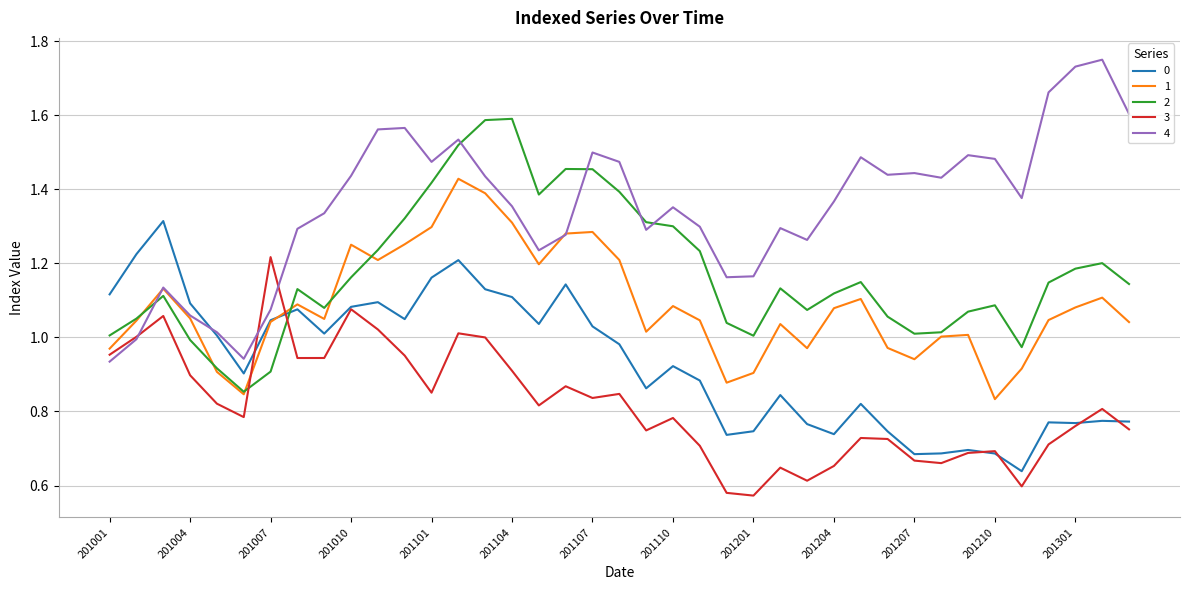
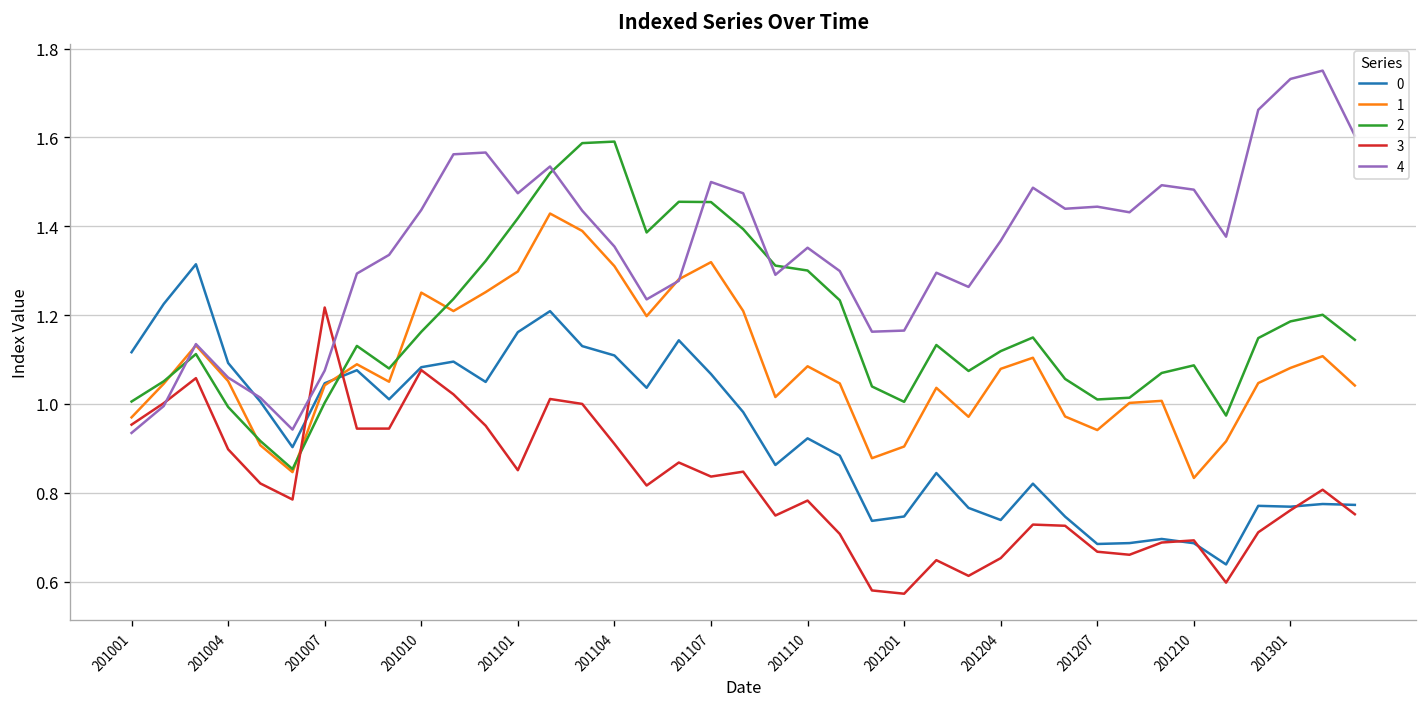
2, 201007: 0.91 -> 1.00
0, 201107: 1.03 -> 1.07
1, 201107: 1.28 -> 1.32
